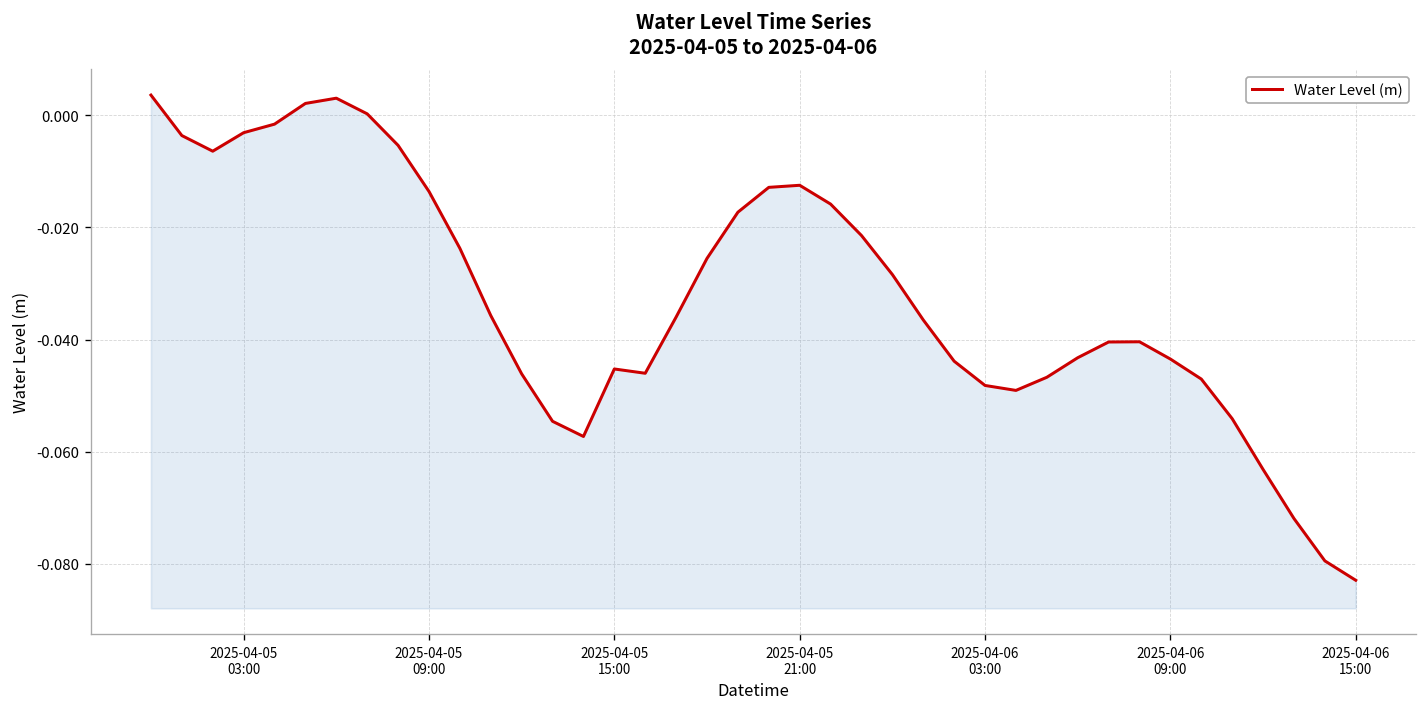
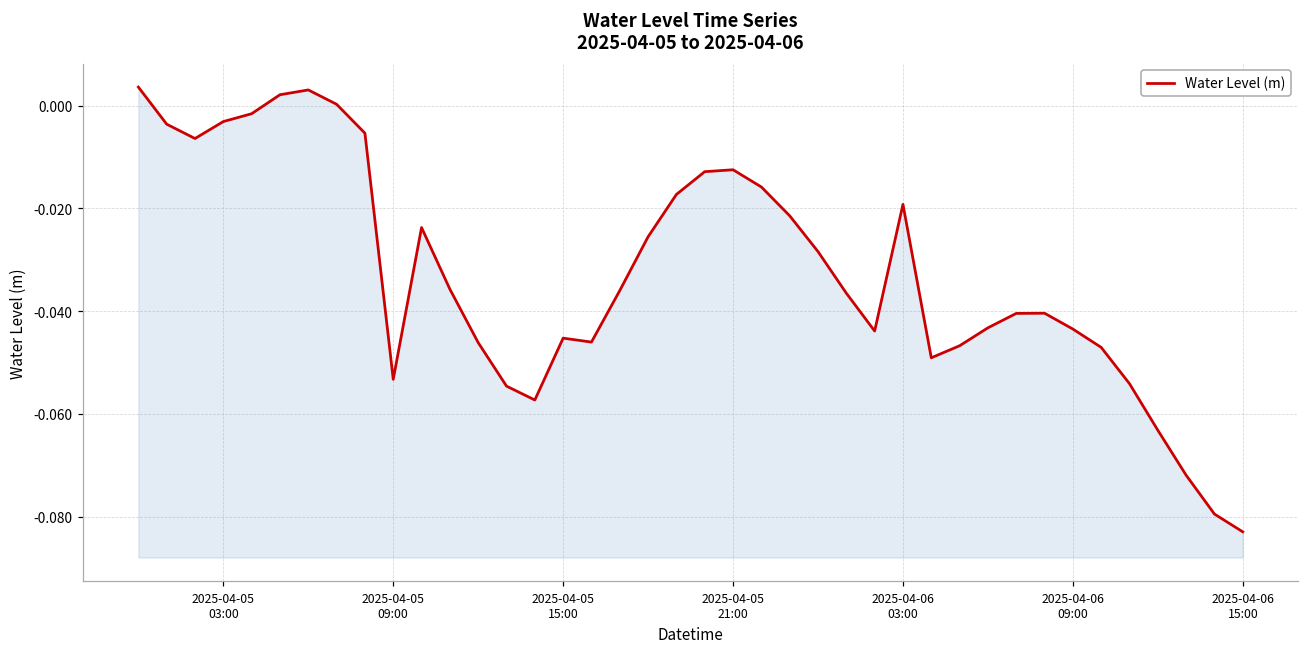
2025-04-05 09:00: -0.014 -> -0.053
2025-04-06 03:00: -0.048 -> -0.019
